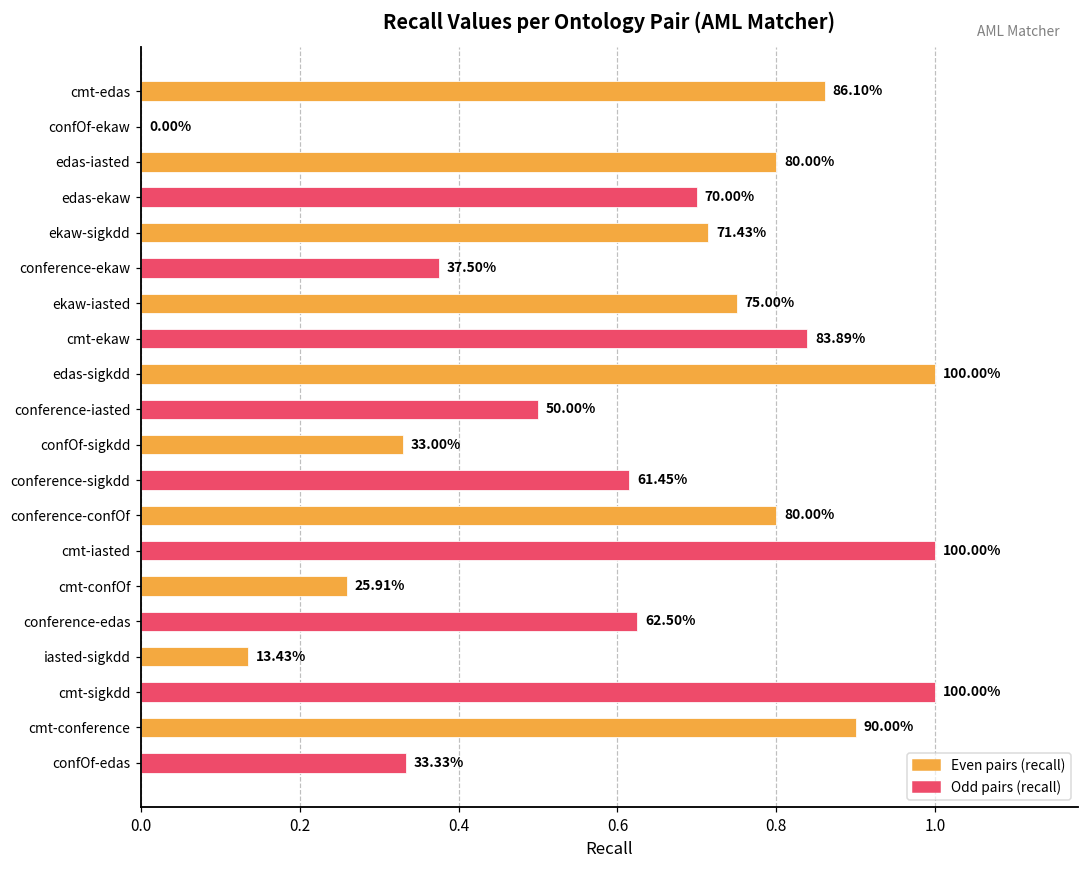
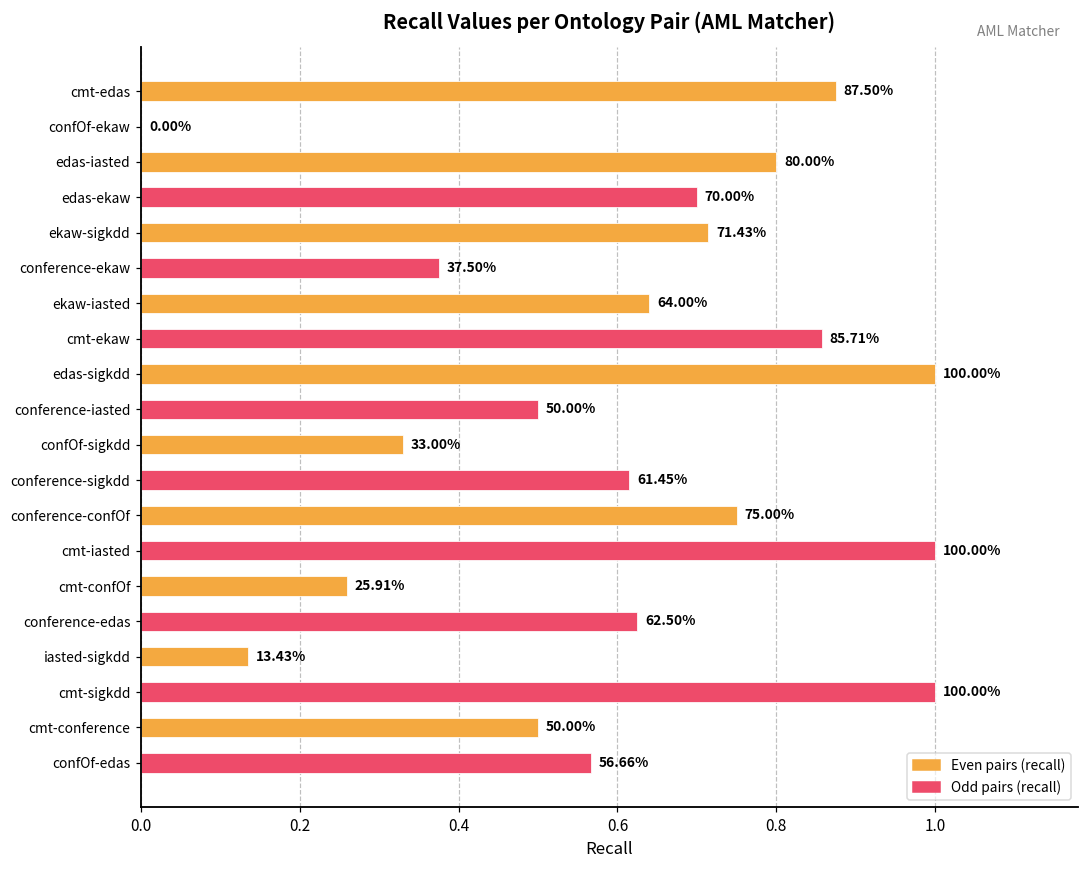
cmt-edas: 86.10% -> 87.50%
ekaw-iasted: 75.00% -> 64.00%
cmt-ekaw: 83.89% -> 85.71%
conference-confOf: 80.00% -> 75.00%
cmt-conference: 90.00% -> 50.00%
confOf-edas: 33.33% -> 56.66%
